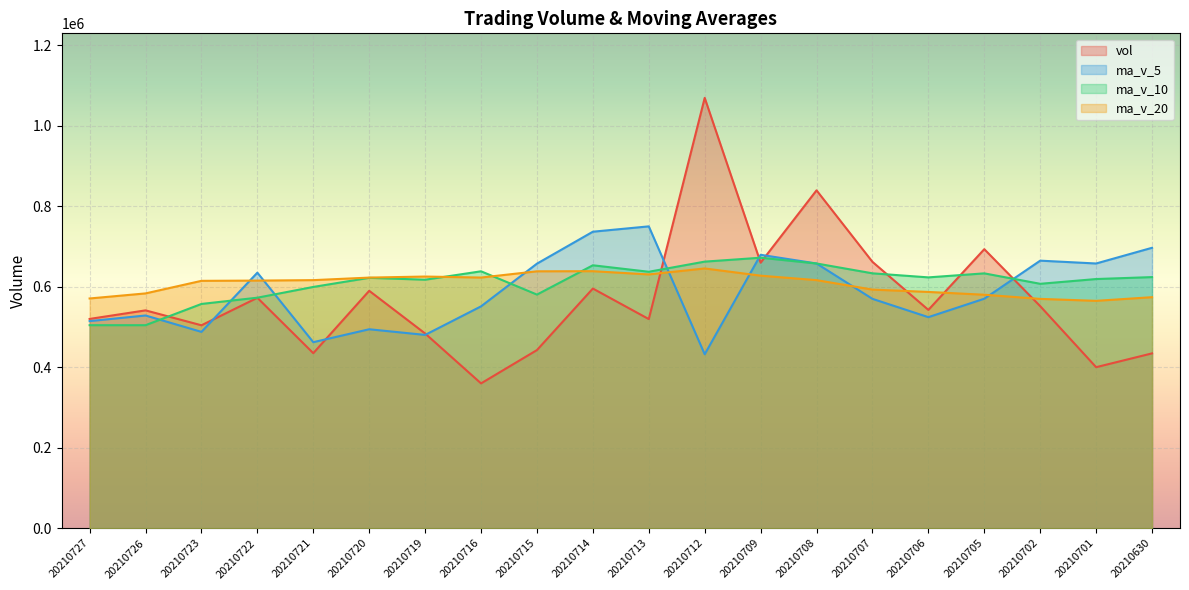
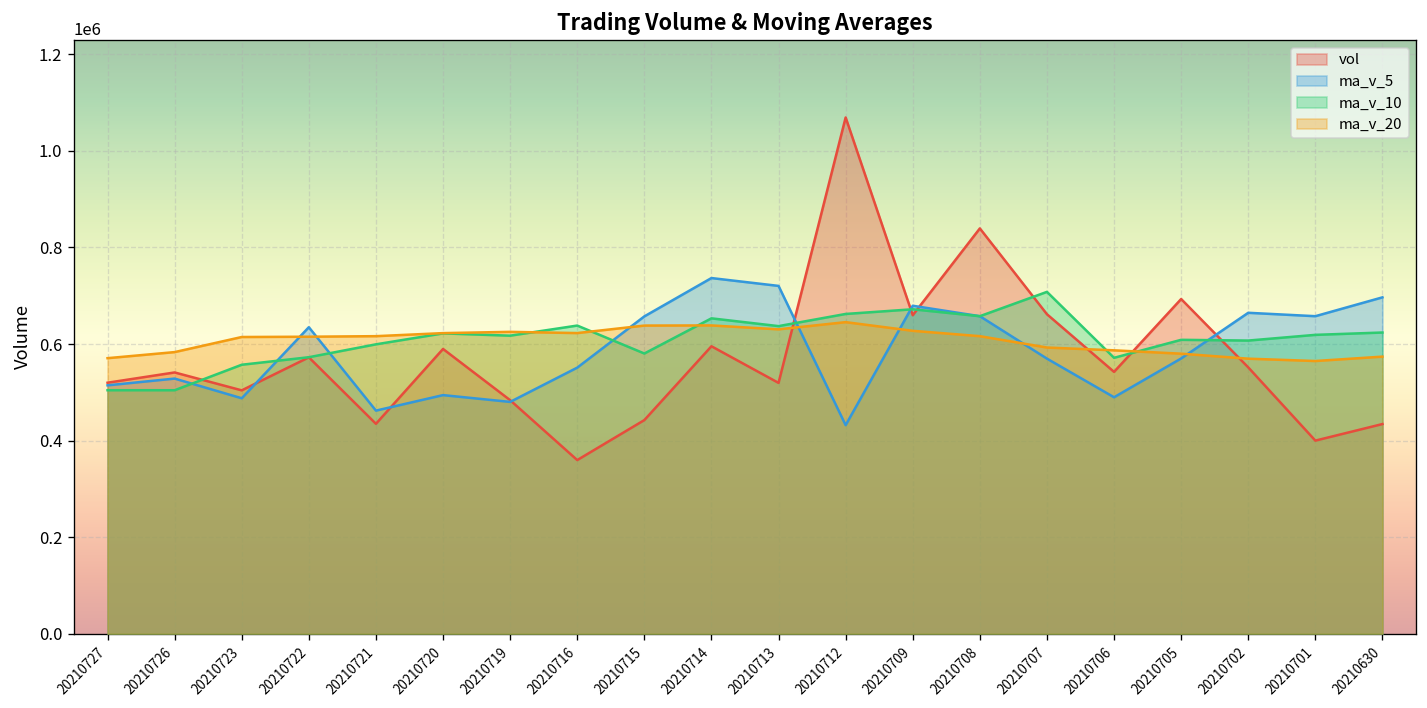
ma_v_5, 20210713: 750000 -> 720000
ma_v_10, 20210707: 630000 -> 710000
ma_v_5, 20210706: 520000 -> 490000
ma_v_10, 20210706: 620000 -> 570000
ma_v_10, 20210705: 630000 -> 610000
